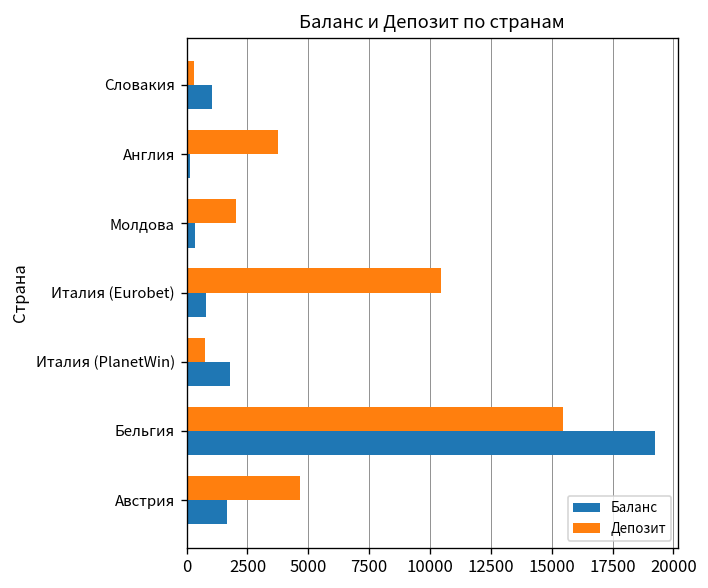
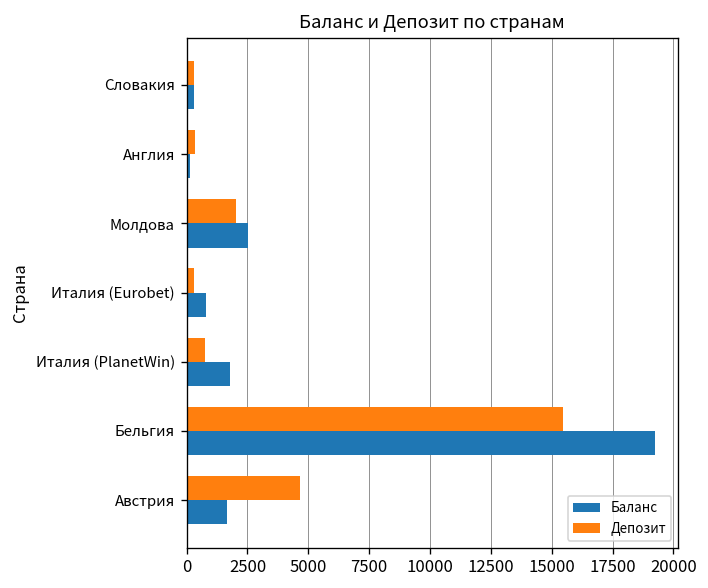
Баланс, Словакия: 1000 -> 300
Депозит, Англия: 3700 -> 300
Баланс, Молдова: 400 -> 2500
Депозит, Италия (Eurobet): 10400 -> 300
